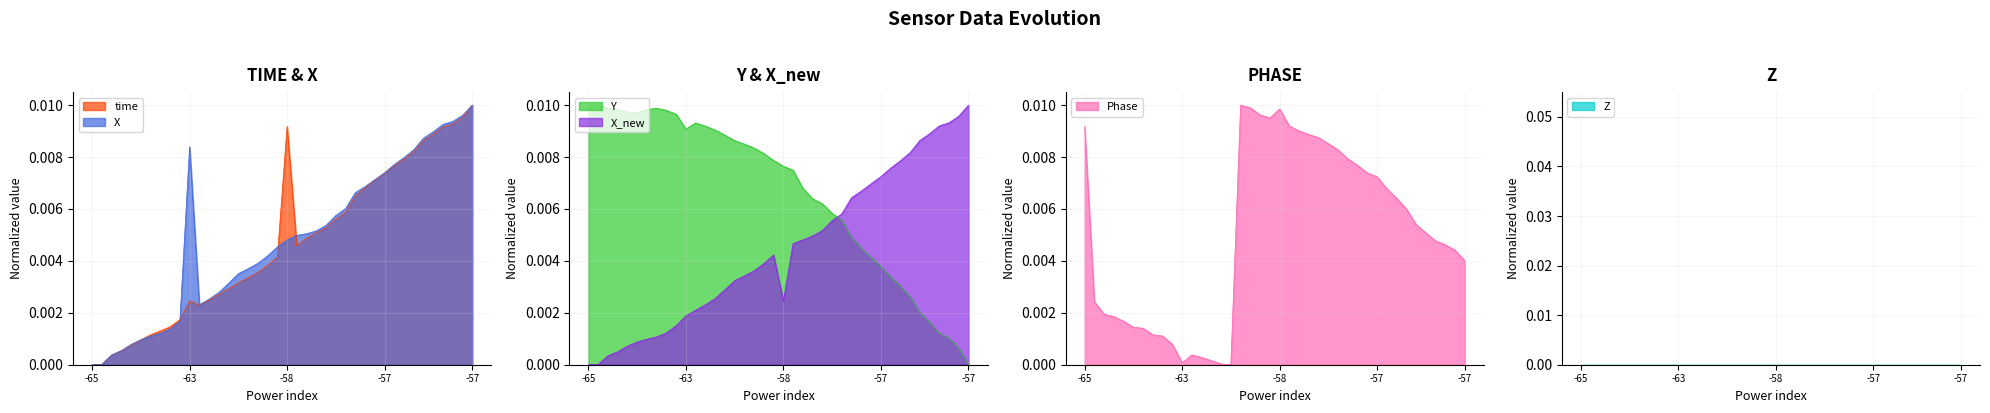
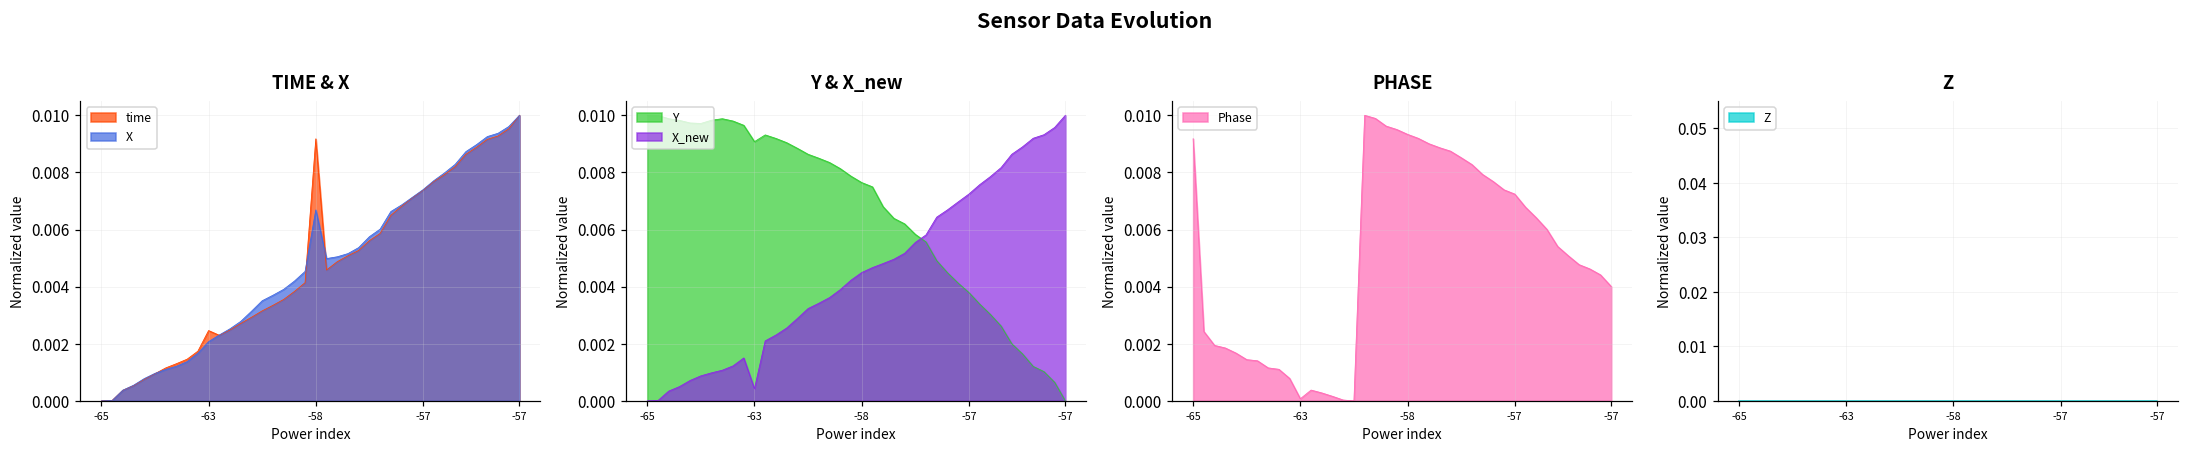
TIME & X, X, -63: 0.0084 -> 0.0021
TIME & X, X, -58: 0.0048 -> 0.0067
Y & X_new, X_new, -63: 0.0019 -> 0.0004
Y & X_new, X_new, -58: 0.0024 -> 0.0045
PHASE, -58: 0.0099 -> 0.0093
